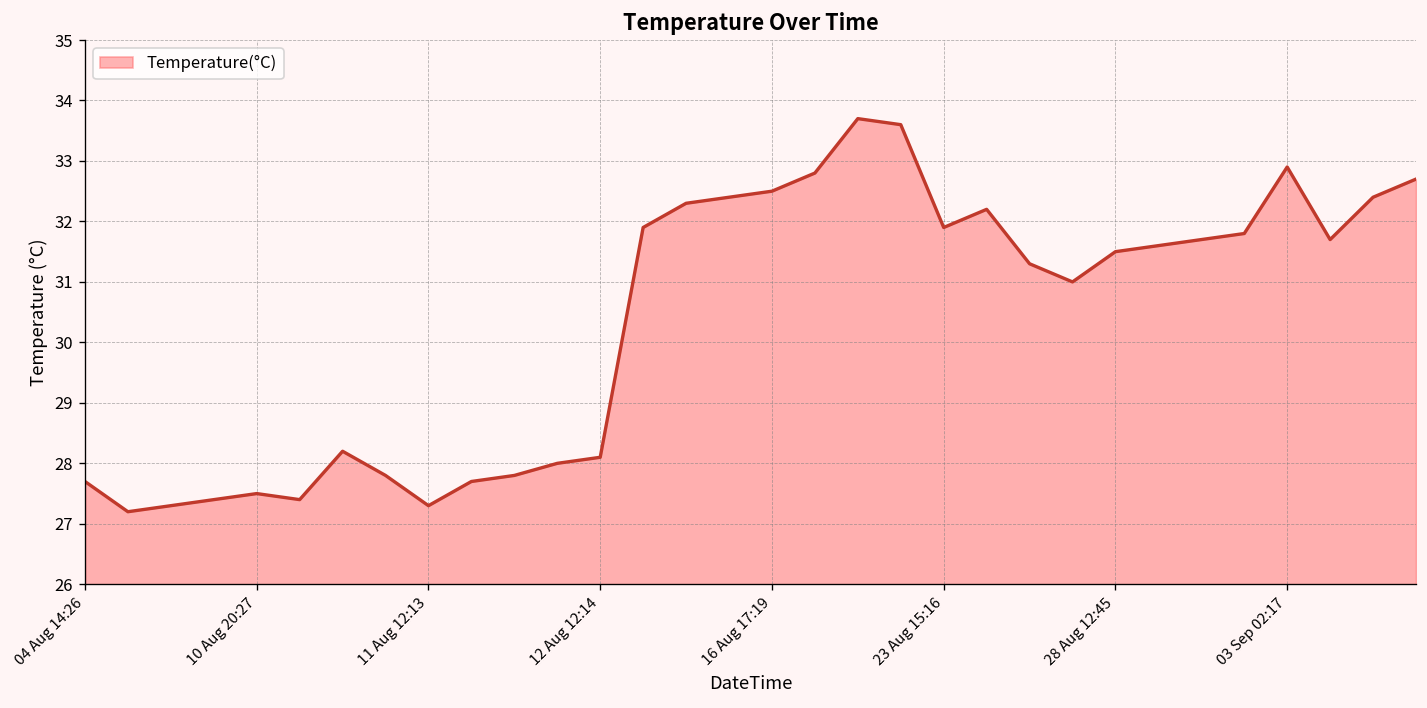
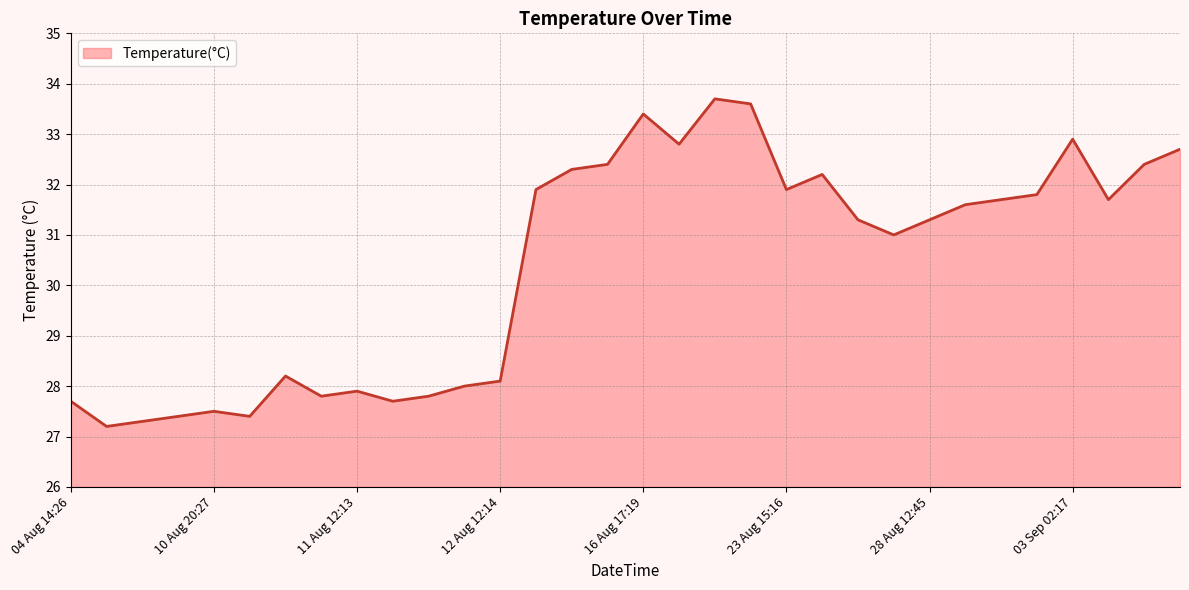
11 Aug 12:13: 27.3 -> 27.9
16 Aug 17:19: 32.5 -> 33.4
28 Aug 12:45: 31.5 -> 31.3
